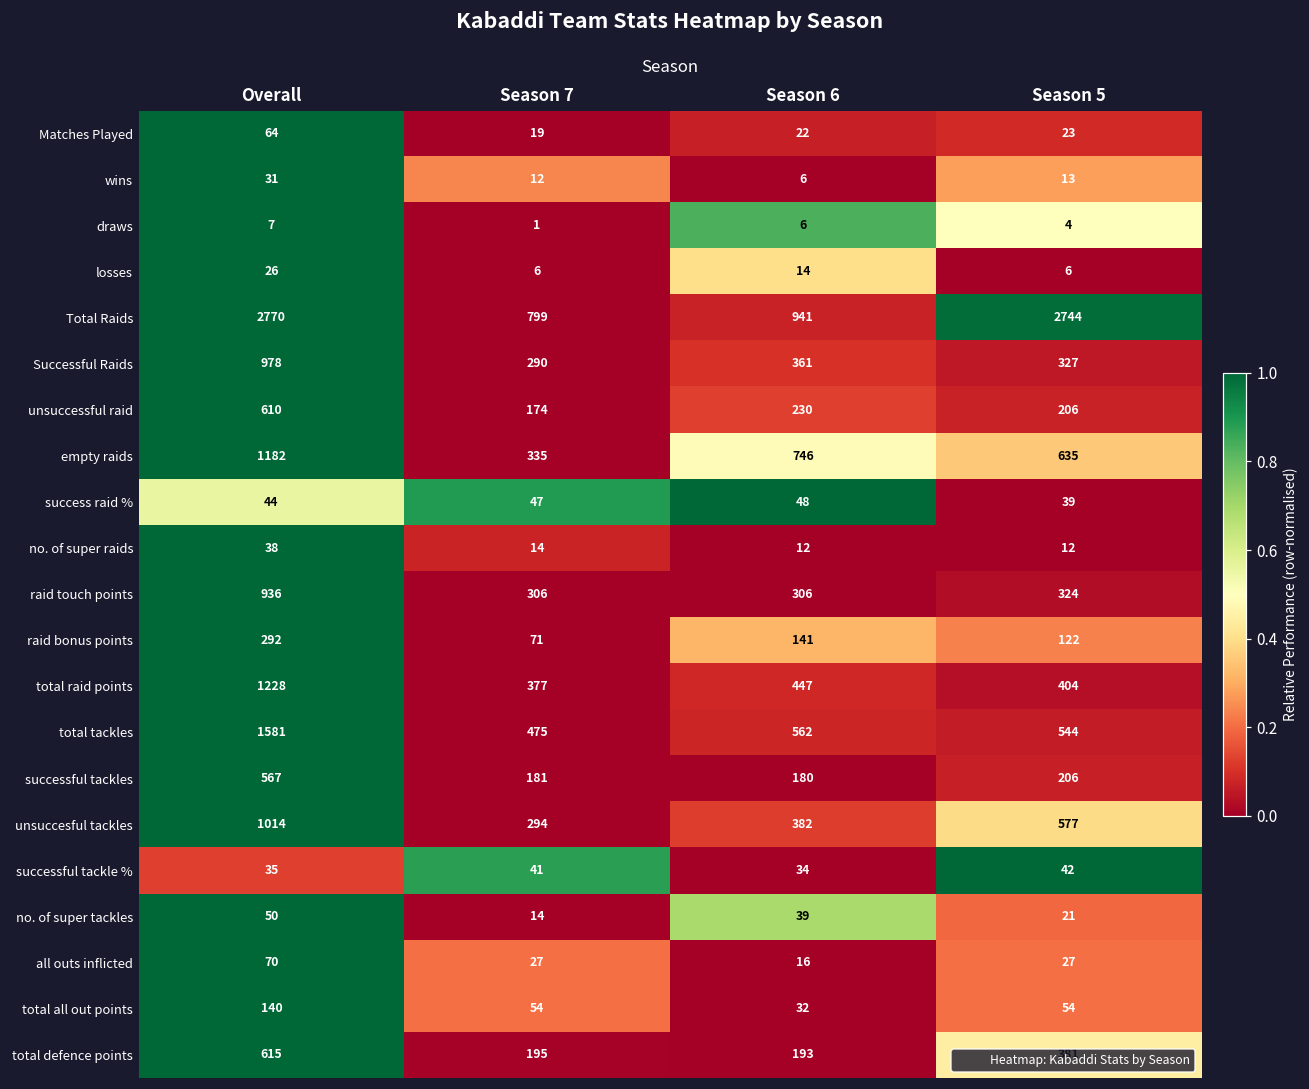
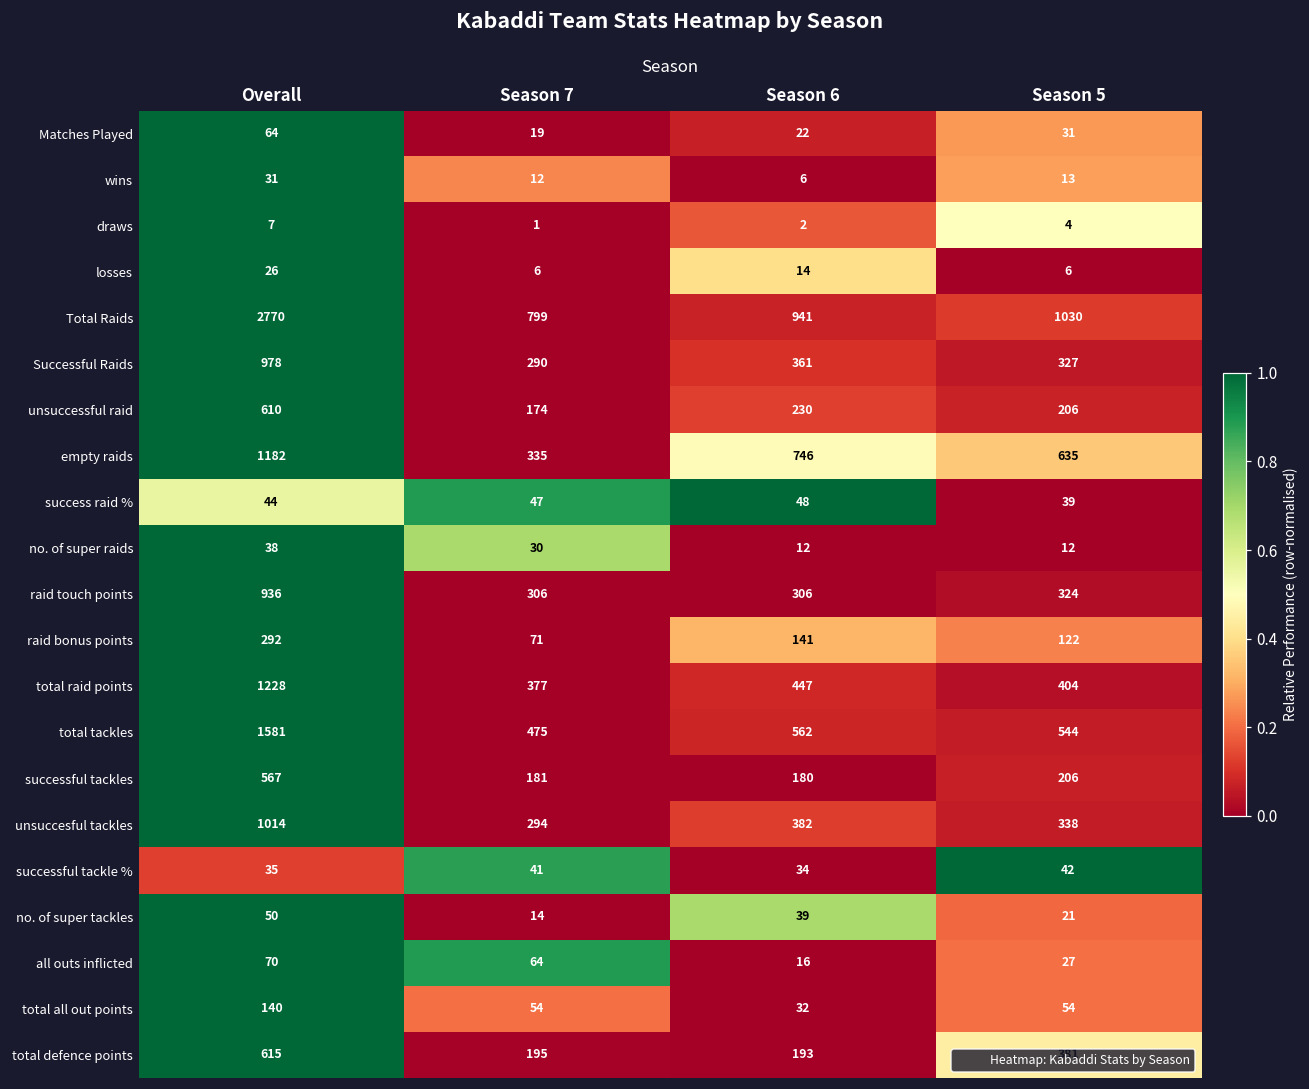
Matches Played, Season 5: 23 -> 31
draws, Season 6: 6 -> 2
Total Raids, Season 5: 2744 -> 1030
no. of super raids, Season 7: 14 -> 30
unsuccesful tackles, Season 5: 577 -> 338
all outs inflicted, Season 7: 27 -> 64
